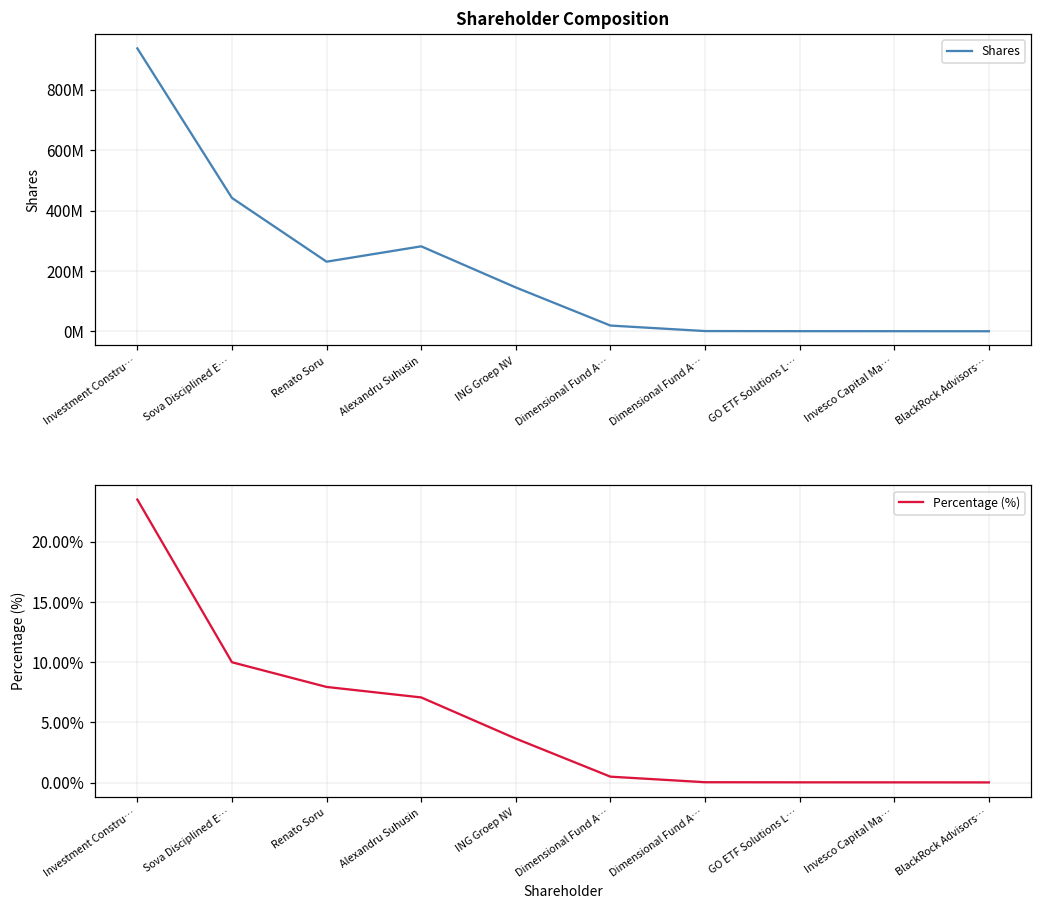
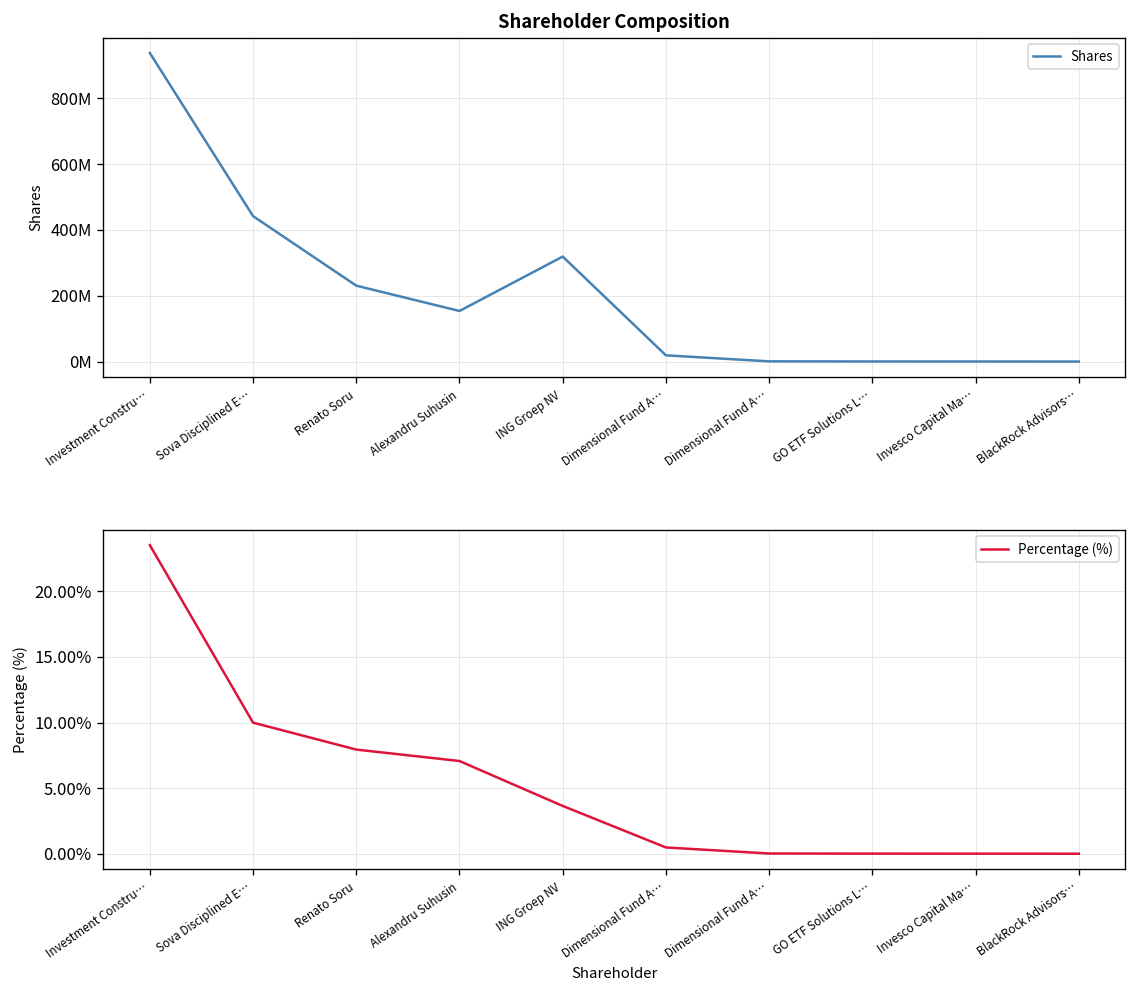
Shareholder Composition, Alexandru Suhusin: 280000000 -> 150000000
Shareholder Composition, ING Groep NV: 150000000 -> 320000000
